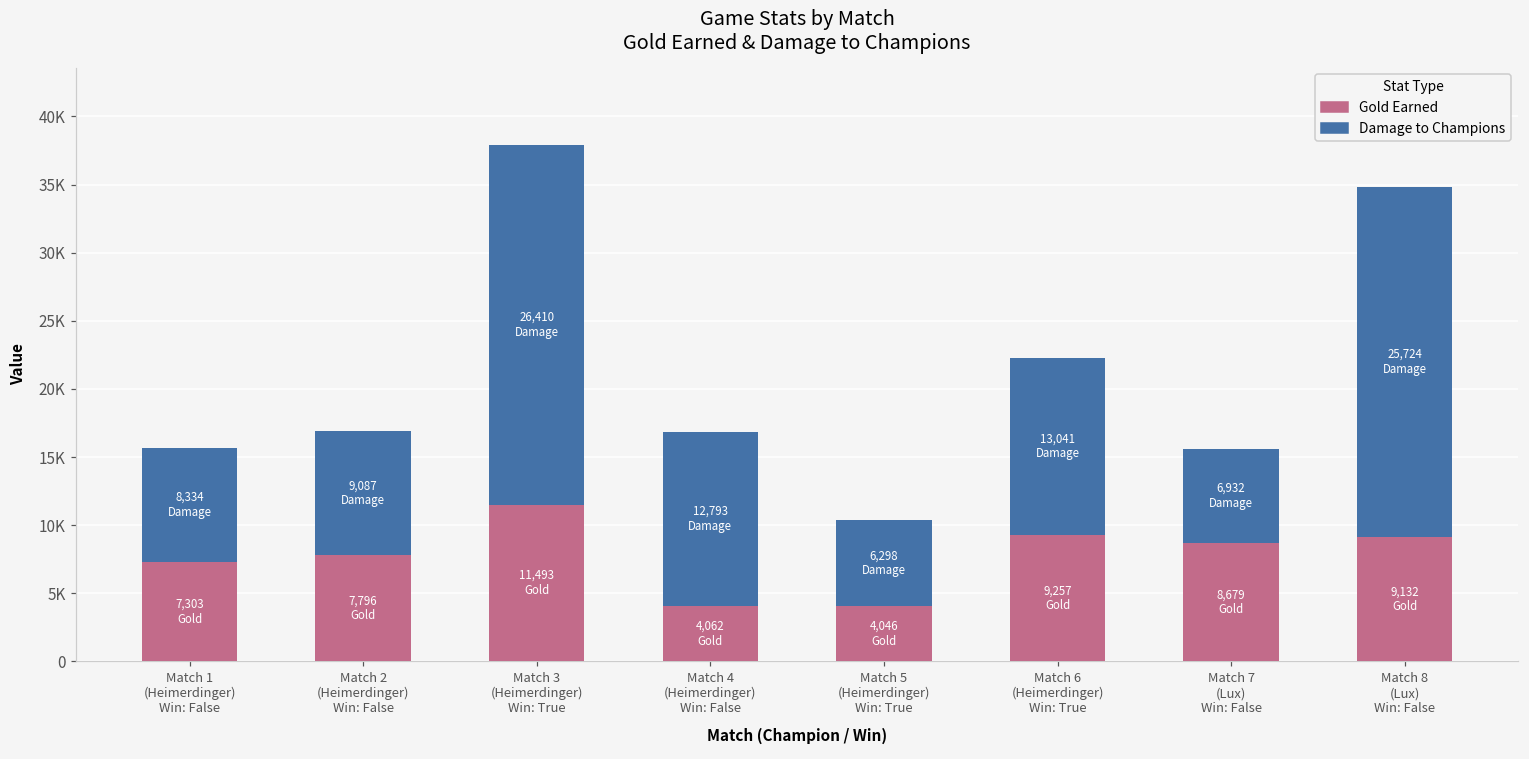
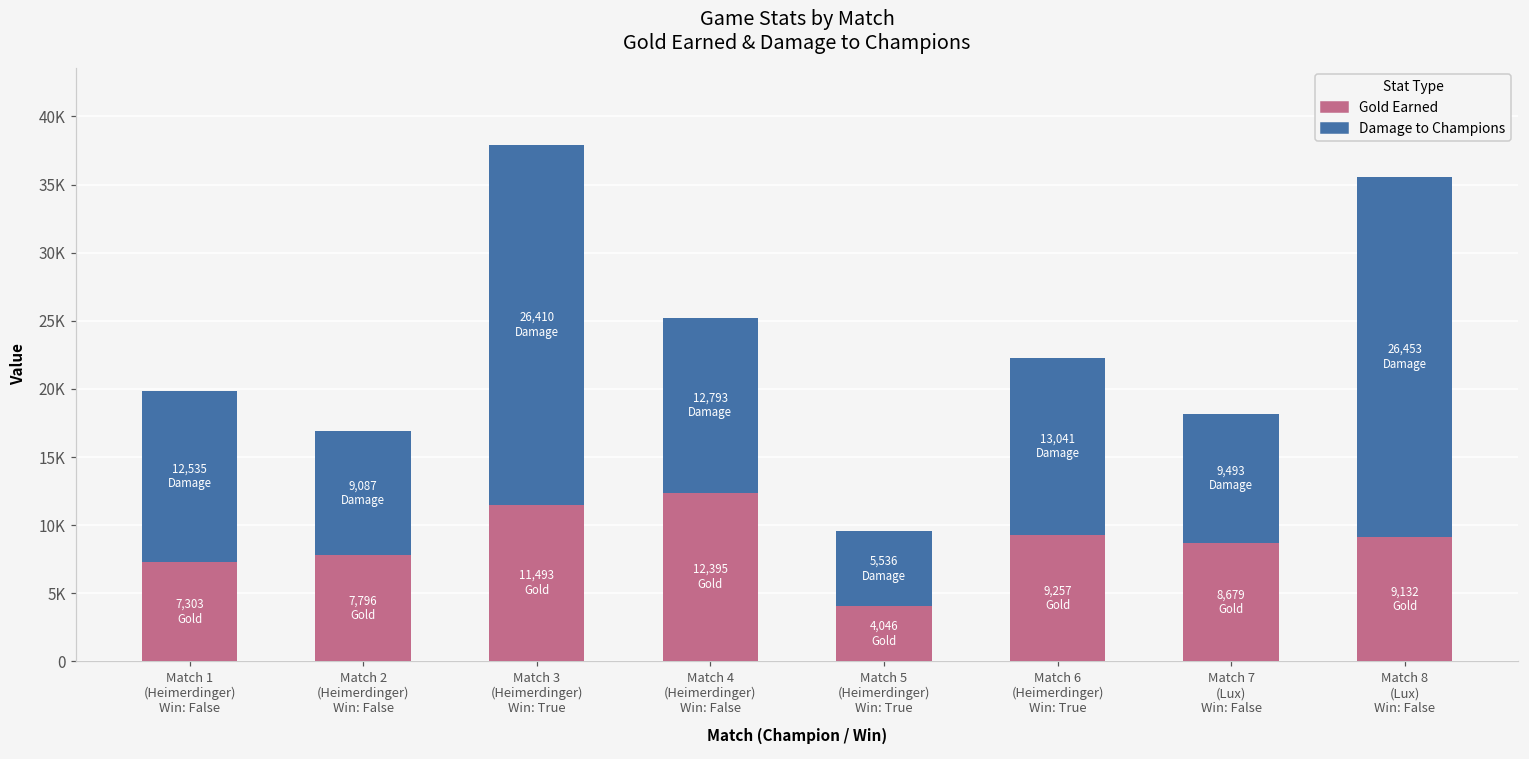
Damage to Champions, Match 1 (Heimerdinger) Win: False: 8,334 -> 12,535
Gold Earned, Match 4 (Heimerdinger) Win: False: 4,062 -> 12,395
Damage to Champions, Match 5 (Heimerdinger) Win: True: 6,298 -> 5,536
Damage to Champions, Match 7 (Lux) Win: False: 6,932 -> 9,493
Damage to Champions, Match 8 (Lux) Win: False: 25,724 -> 26,453
